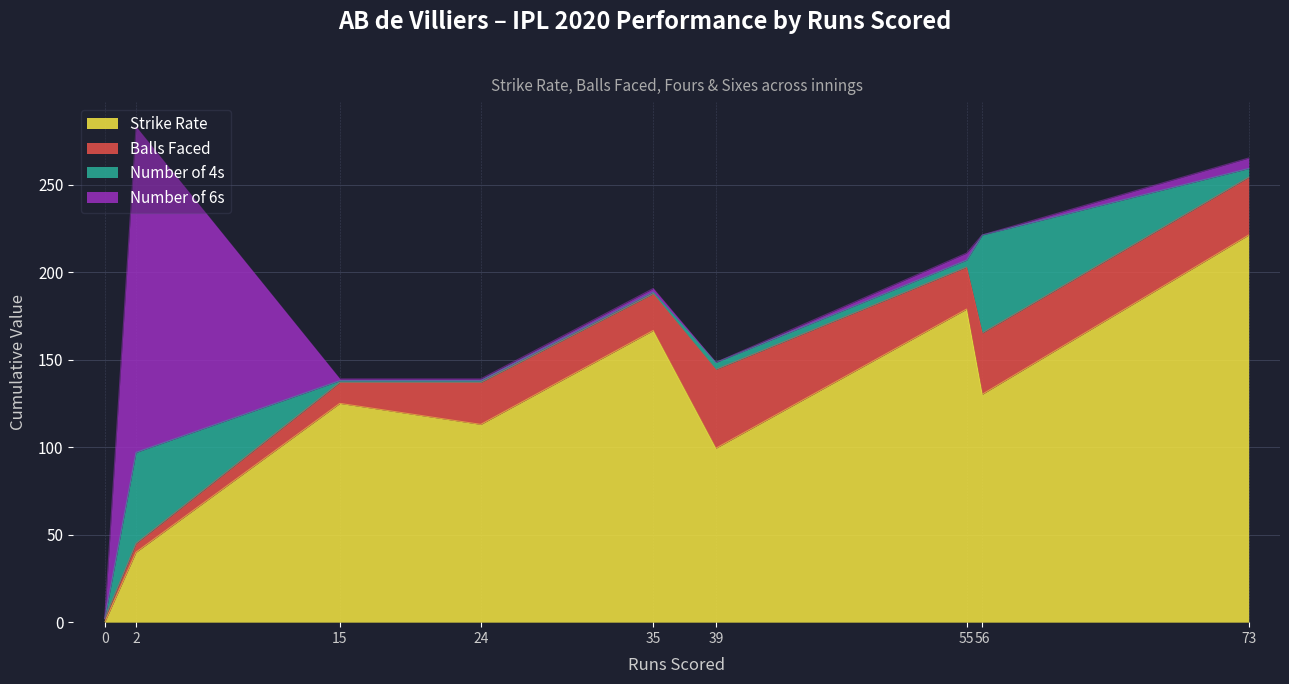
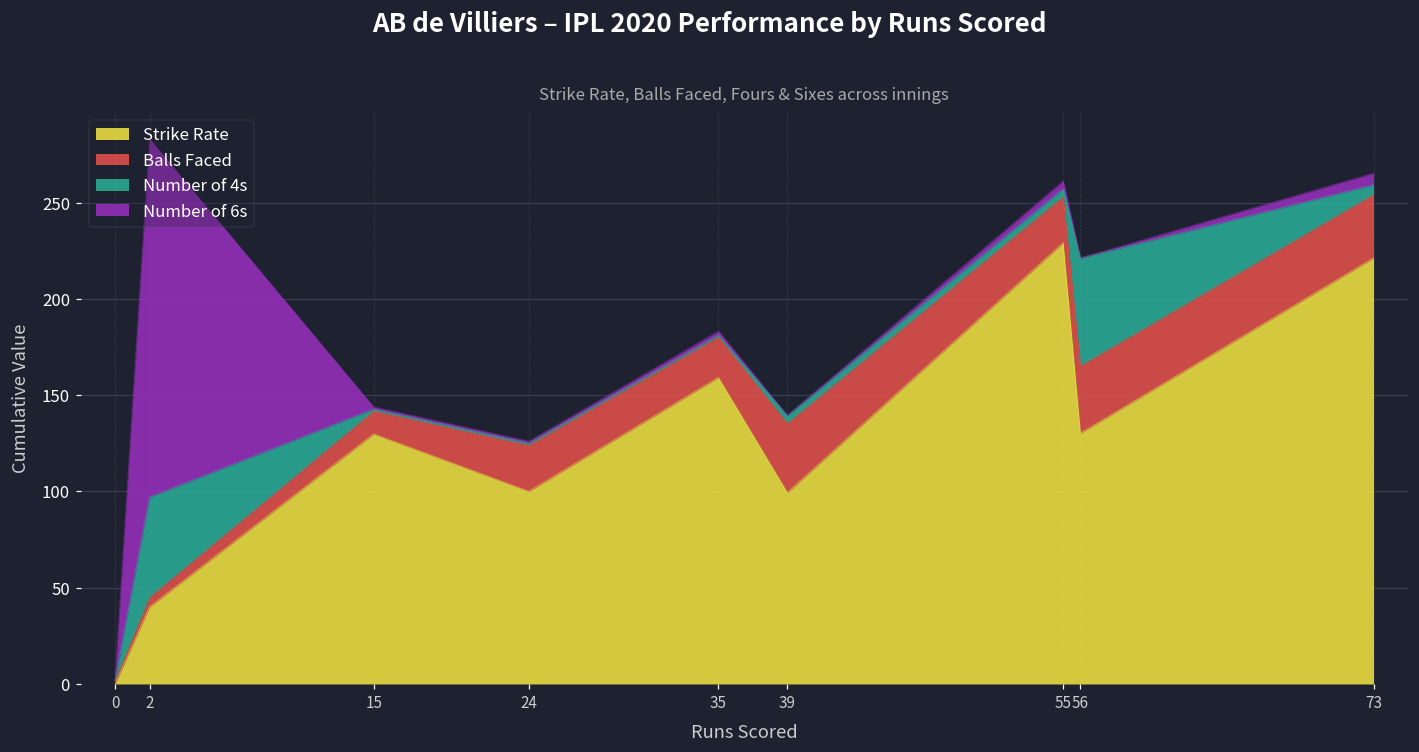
Strike Rate, 15: 125 -> 130
Strike Rate, 24: 113 -> 100
Strike Rate, 35: 167 -> 159
Balls Faced, 39: 45 -> 36
Strike Rate, 55: 179 -> 229
